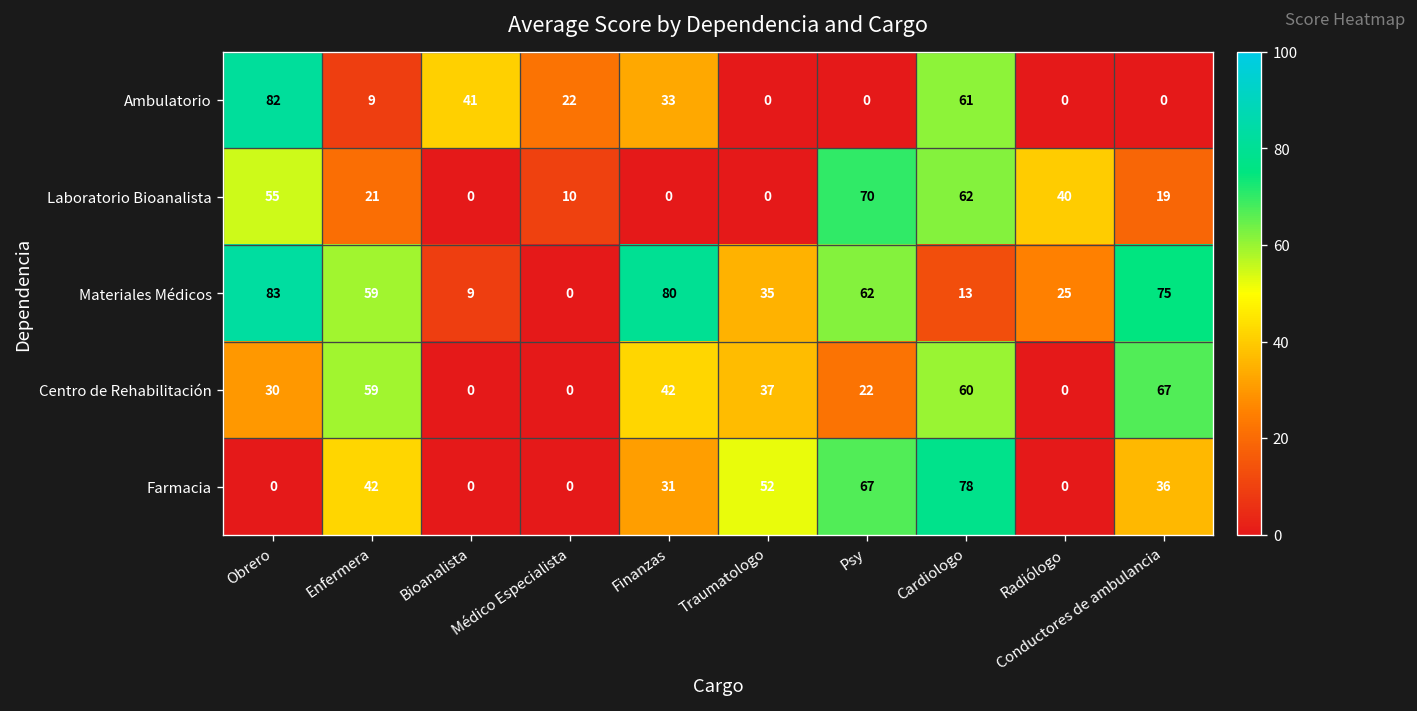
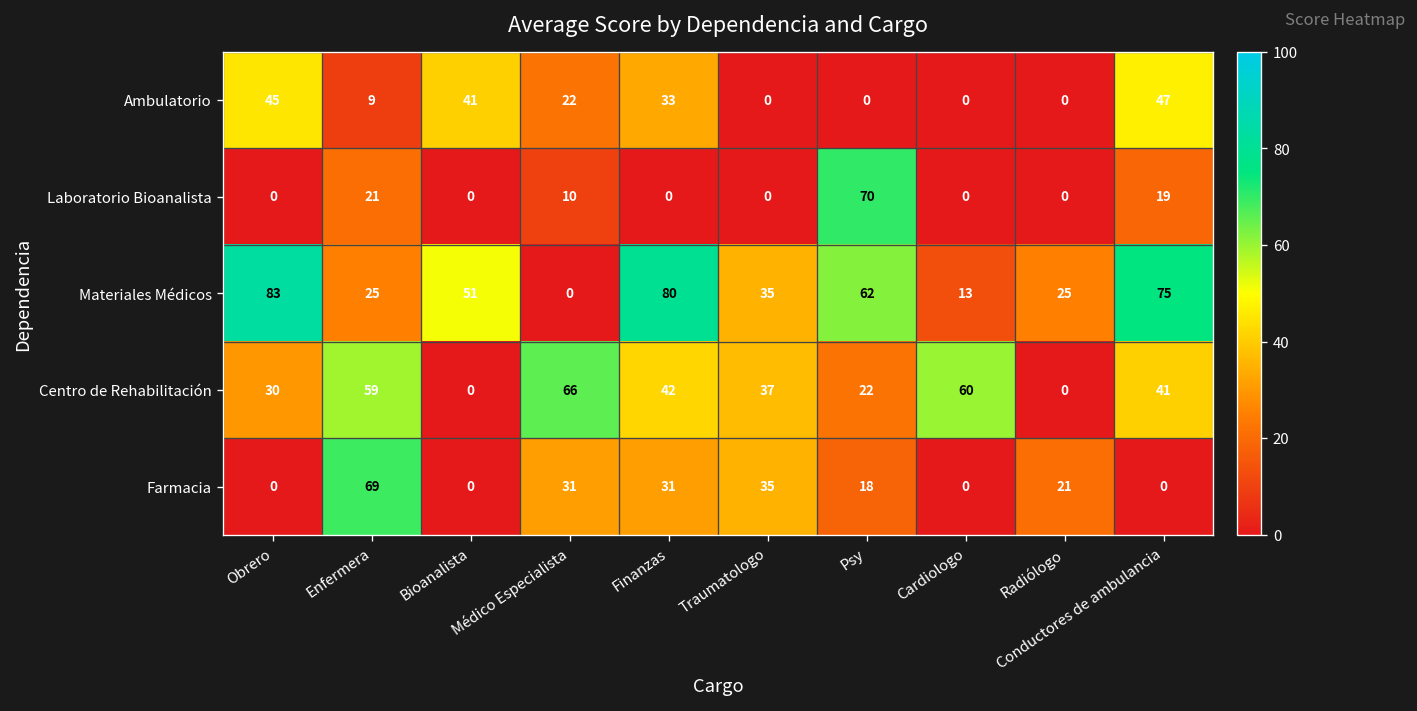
Ambulatorio, Obrero: 82 -> 45
Ambulatorio, Cardiologo: 61 -> 0
Ambulatorio, Conductores de ambulancia: 0 -> 47
Laboratorio Bioanalista, Obrero: 55 -> 0
Laboratorio Bioanalista, Cardiologo: 62 -> 0
Laboratorio Bioanalista, Radiólogo: 40 -> 0
Materiales Médicos, Enfermera: 59 -> 25
Materiales Médicos, Bioanalista: 9 -> 51
Centro de Rehabilitación, Médico Especialista: 0 -> 66
Centro de Rehabilitación, Conductores de ambulancia: 67 -> 41
Farmacia, Enfermera: 42 -> 69
Farmacia, Médico Especialista: 0 -> 31
Farmacia, Traumatologo: 52 -> 35
Farmacia, Psy: 67 -> 18
Farmacia, Cardiologo: 78 -> 0
Farmacia, Radiólogo: 0 -> 21
Farmacia, Conductores de ambulancia: 36 -> 0
